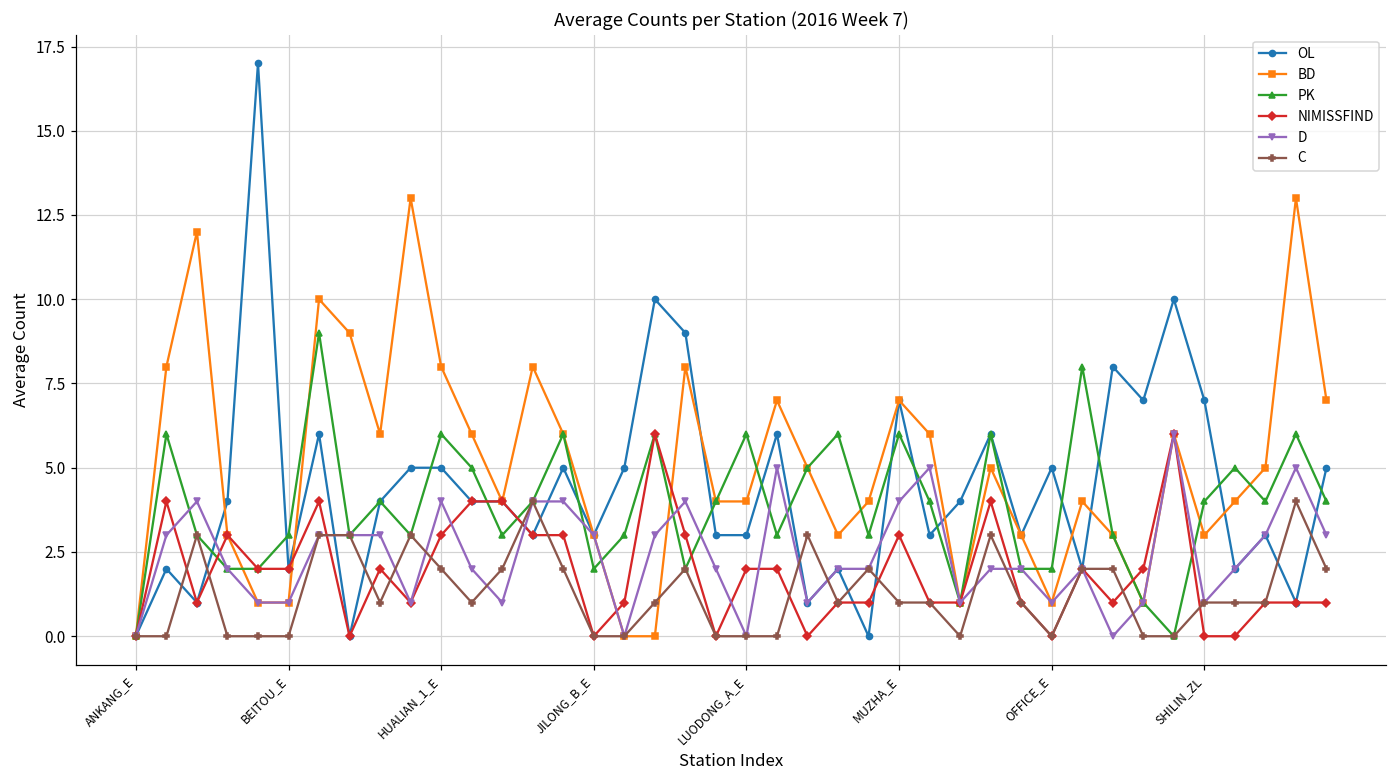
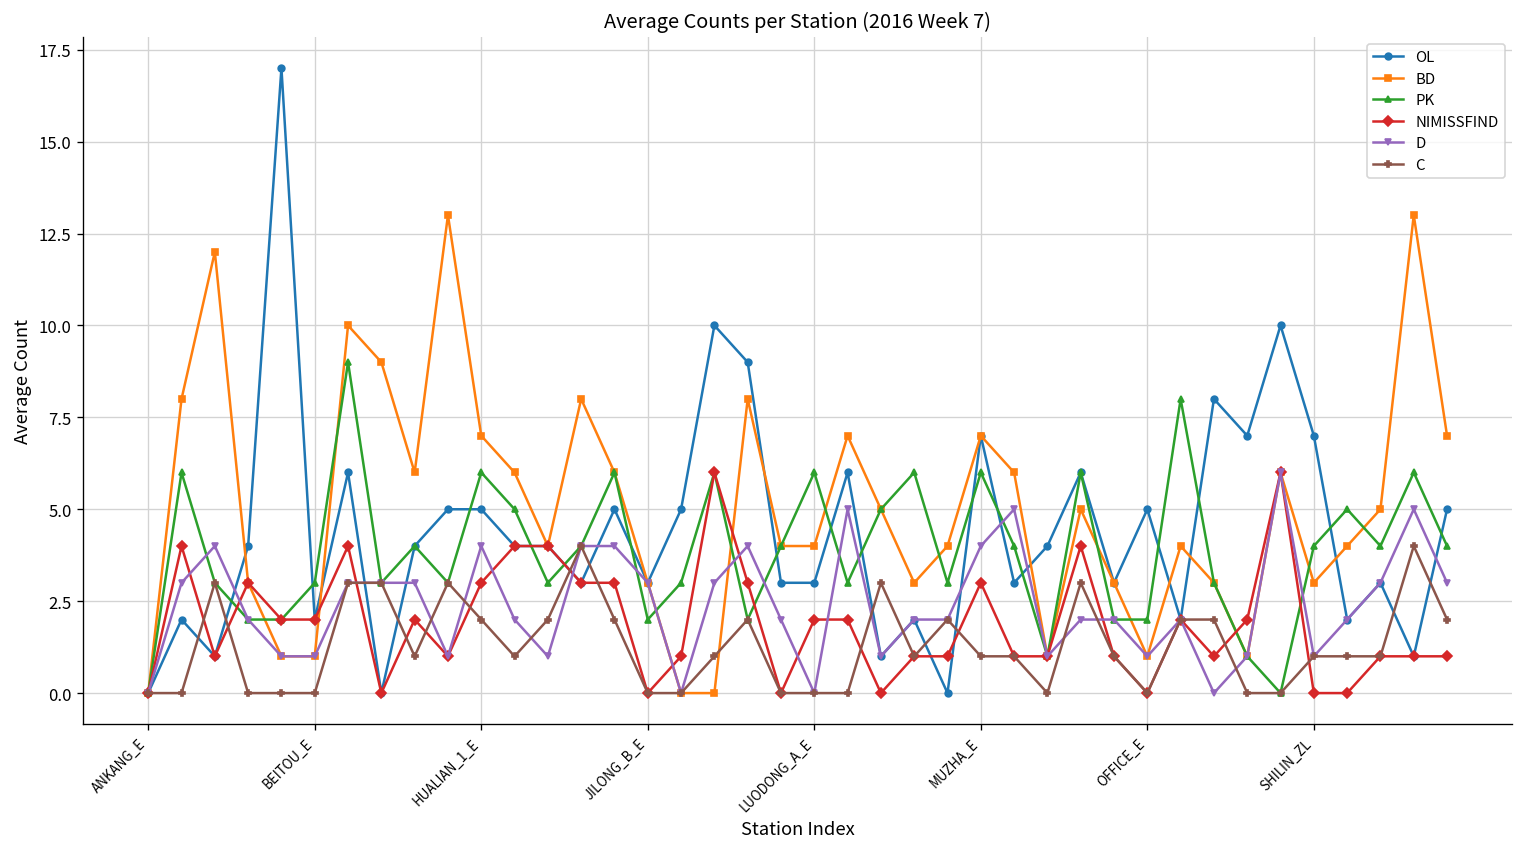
BD, HUALIAN_1_E: 8 -> 7
